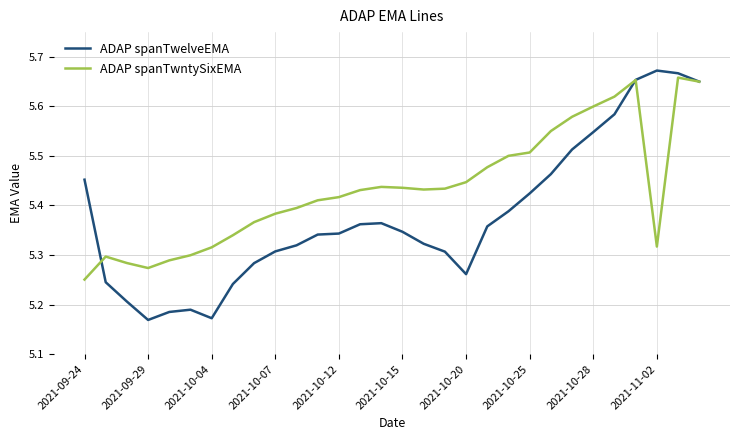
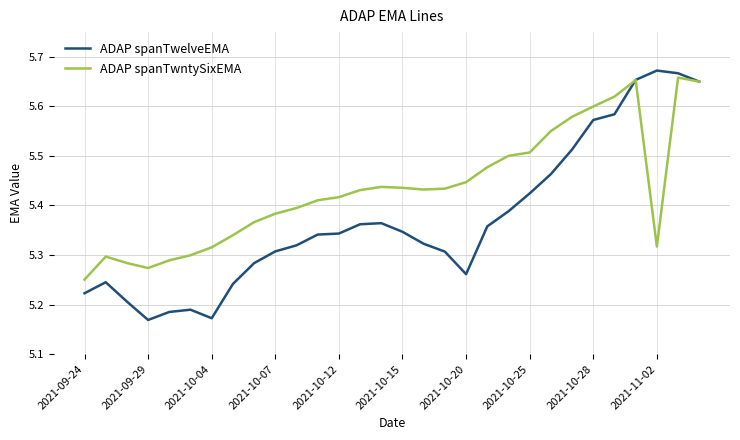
ADAP spanTwelveEMA, 2021-09-24: 5.45 -> 5.22
ADAP spanTwelveEMA, 2021-10-28: 5.55 -> 5.57
